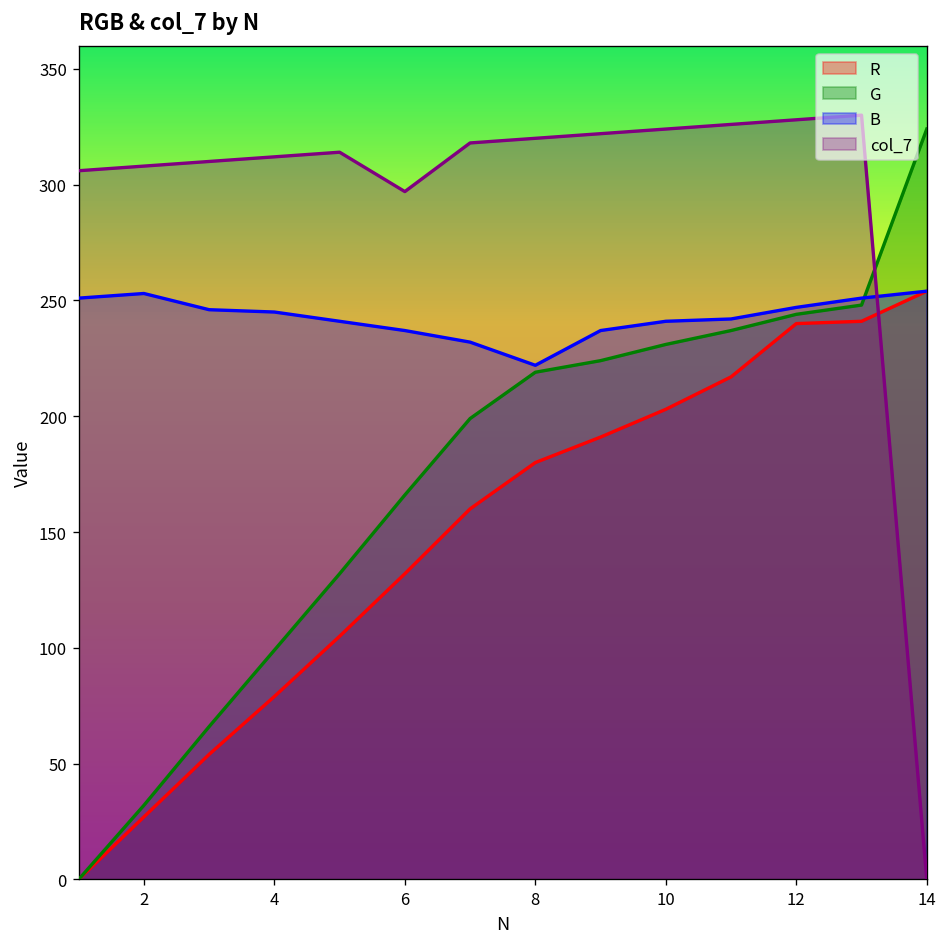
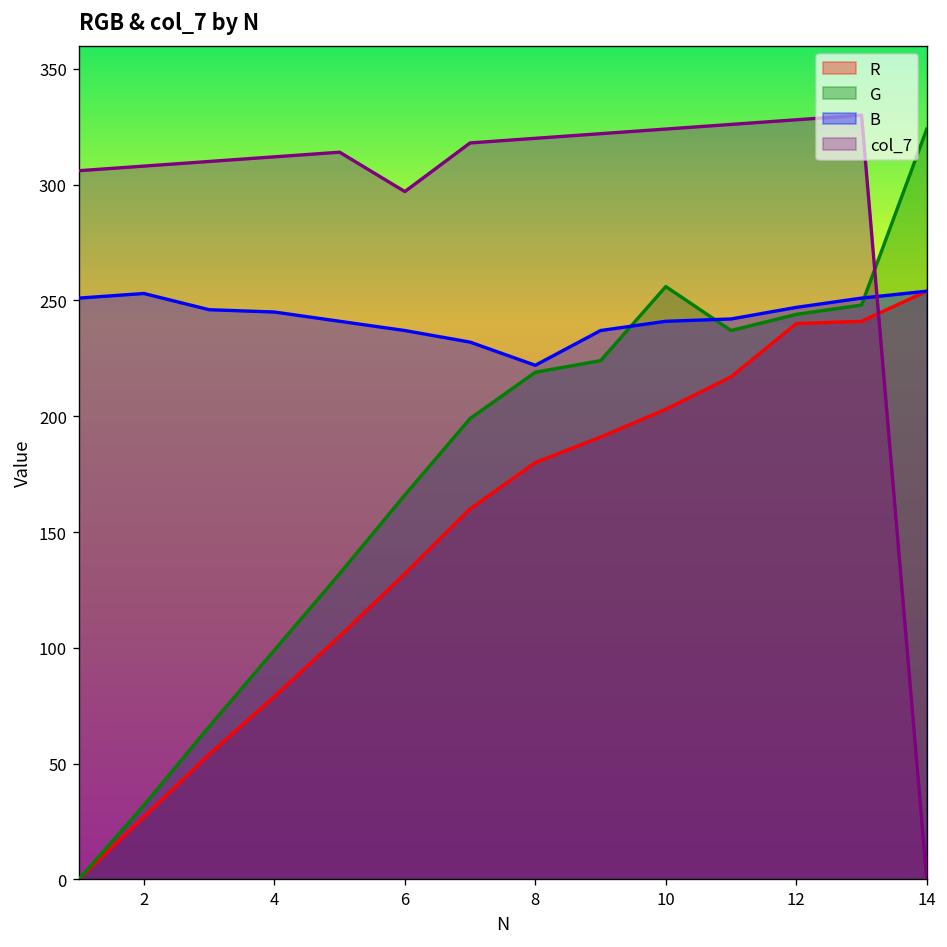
G, 10: 231 -> 256
